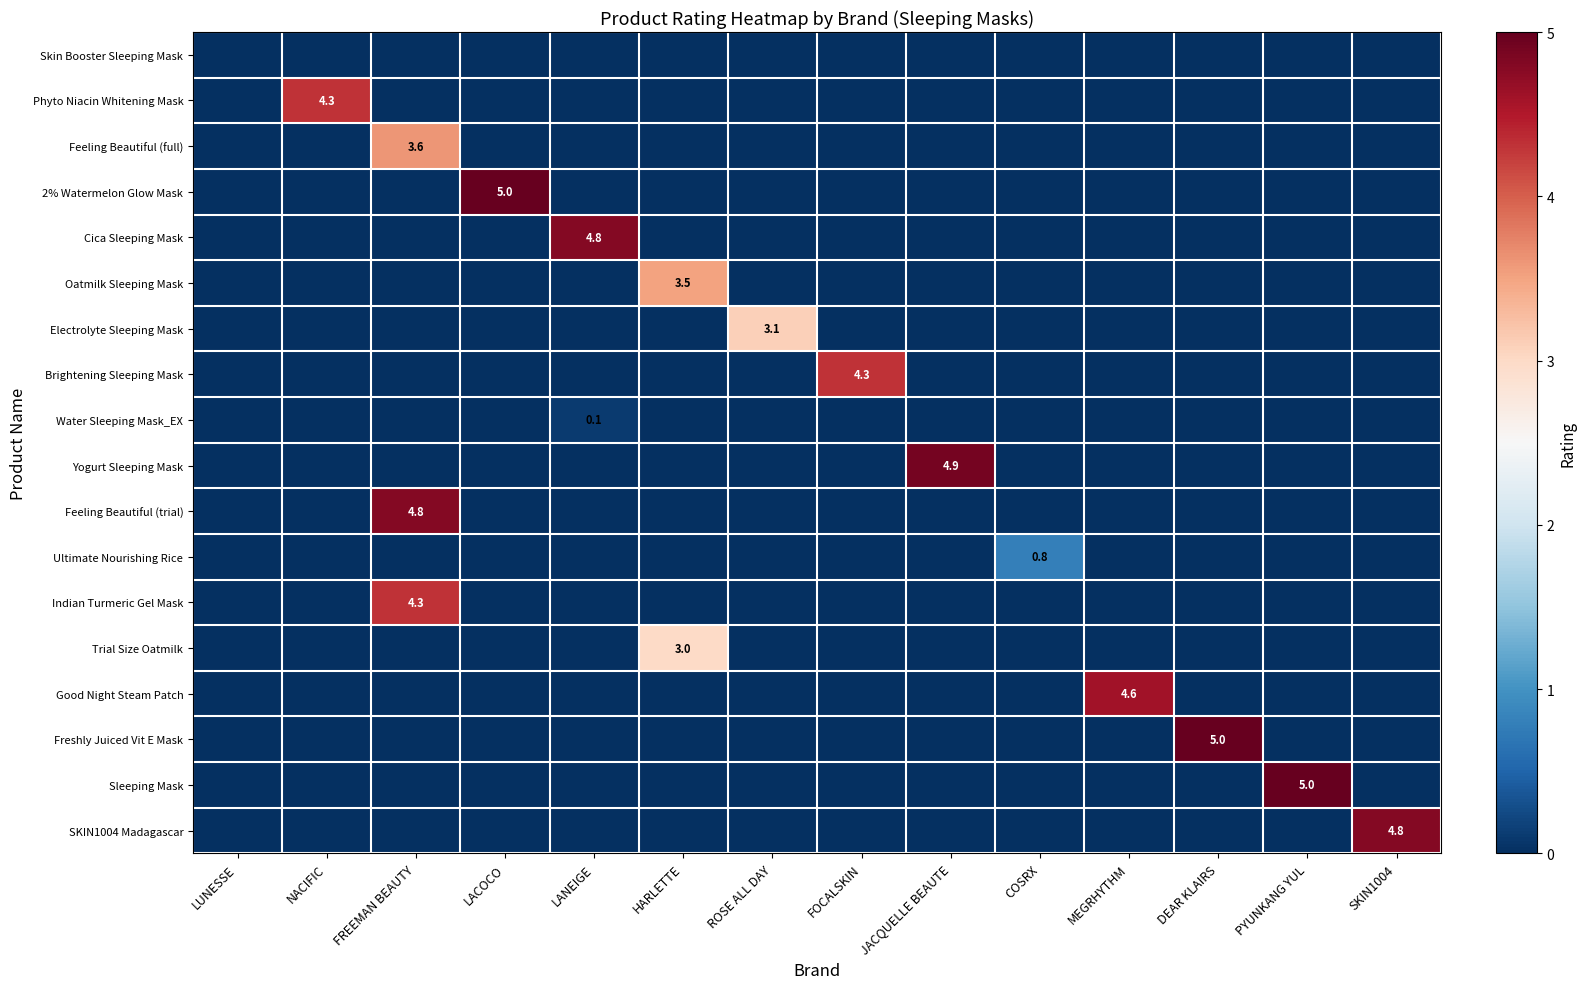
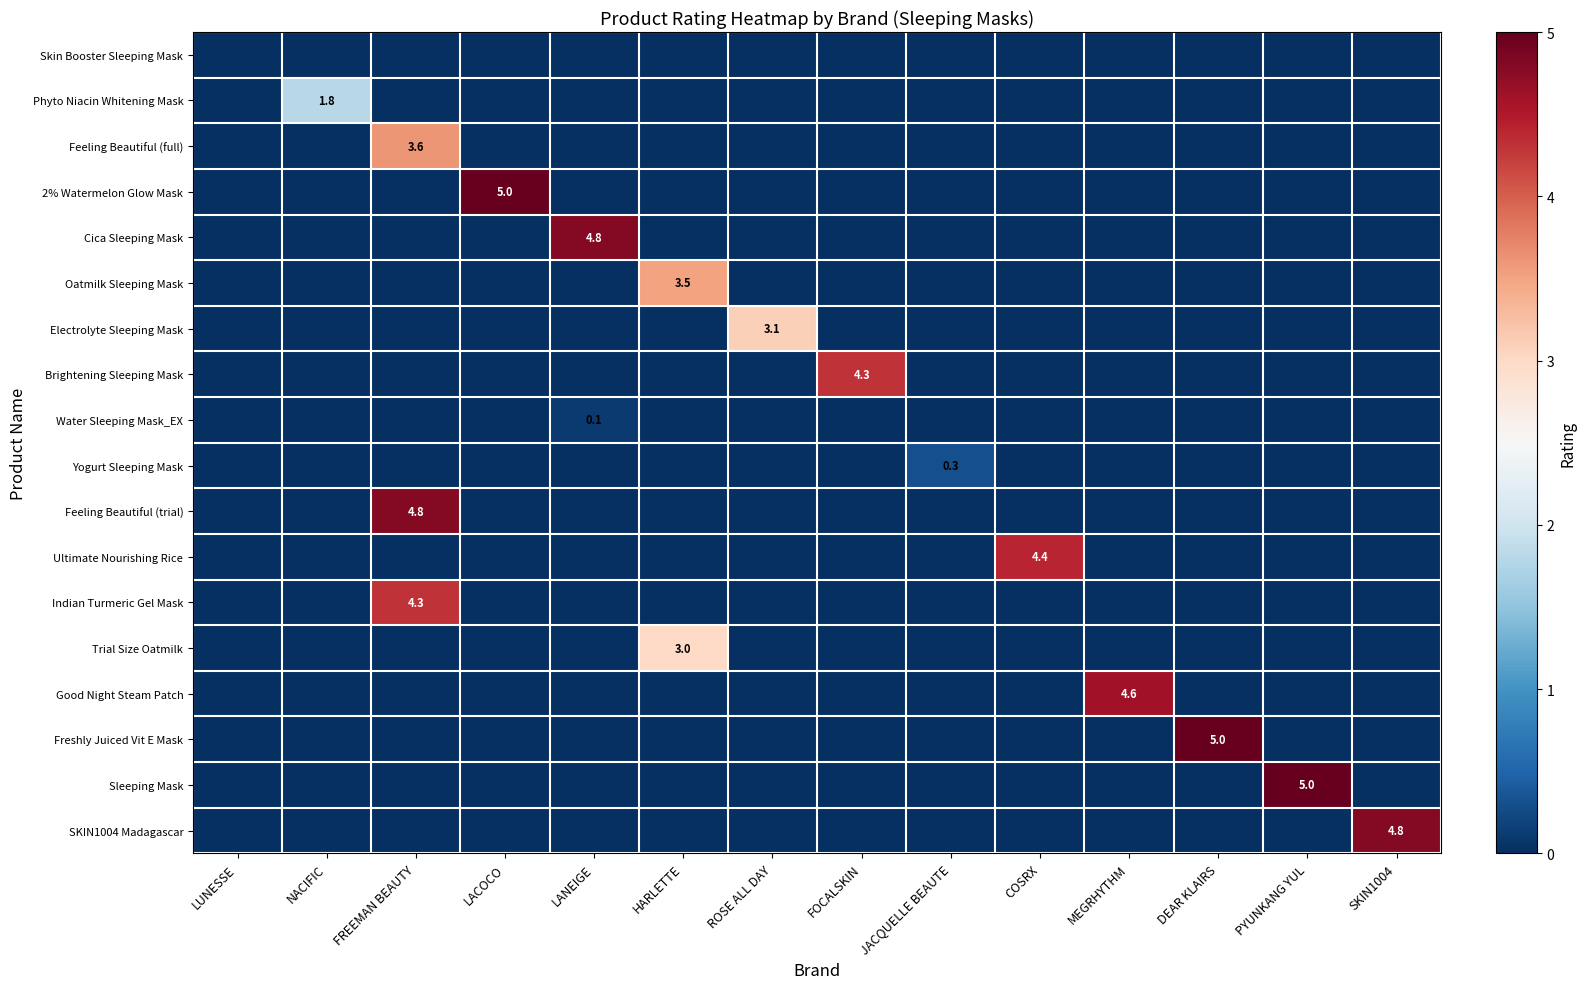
Phyto Niacin Whitening Mask, NACIFIC: 4.3 -> 1.8
Yogurt Sleeping Mask, JACQUELLE BEAUTE: 4.9 -> 0.3
Ultimate Nourishing Rice, COSRX: 0.8 -> 4.4
